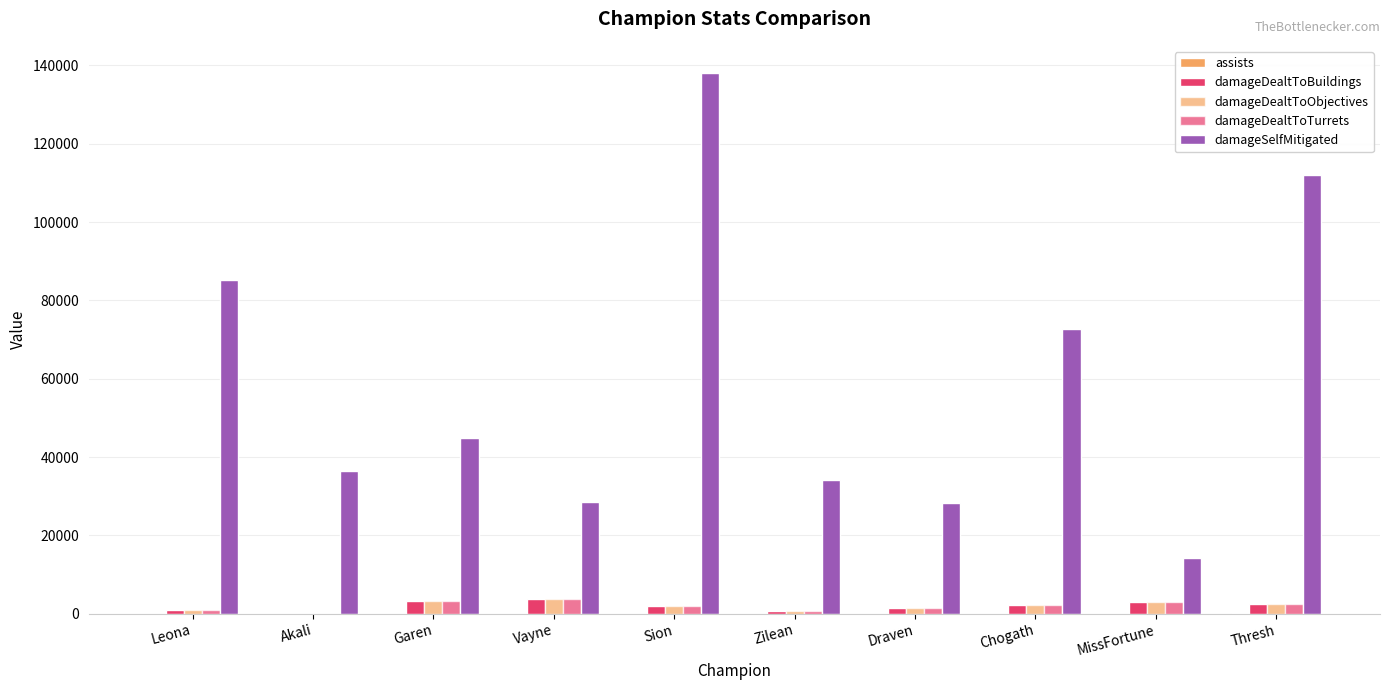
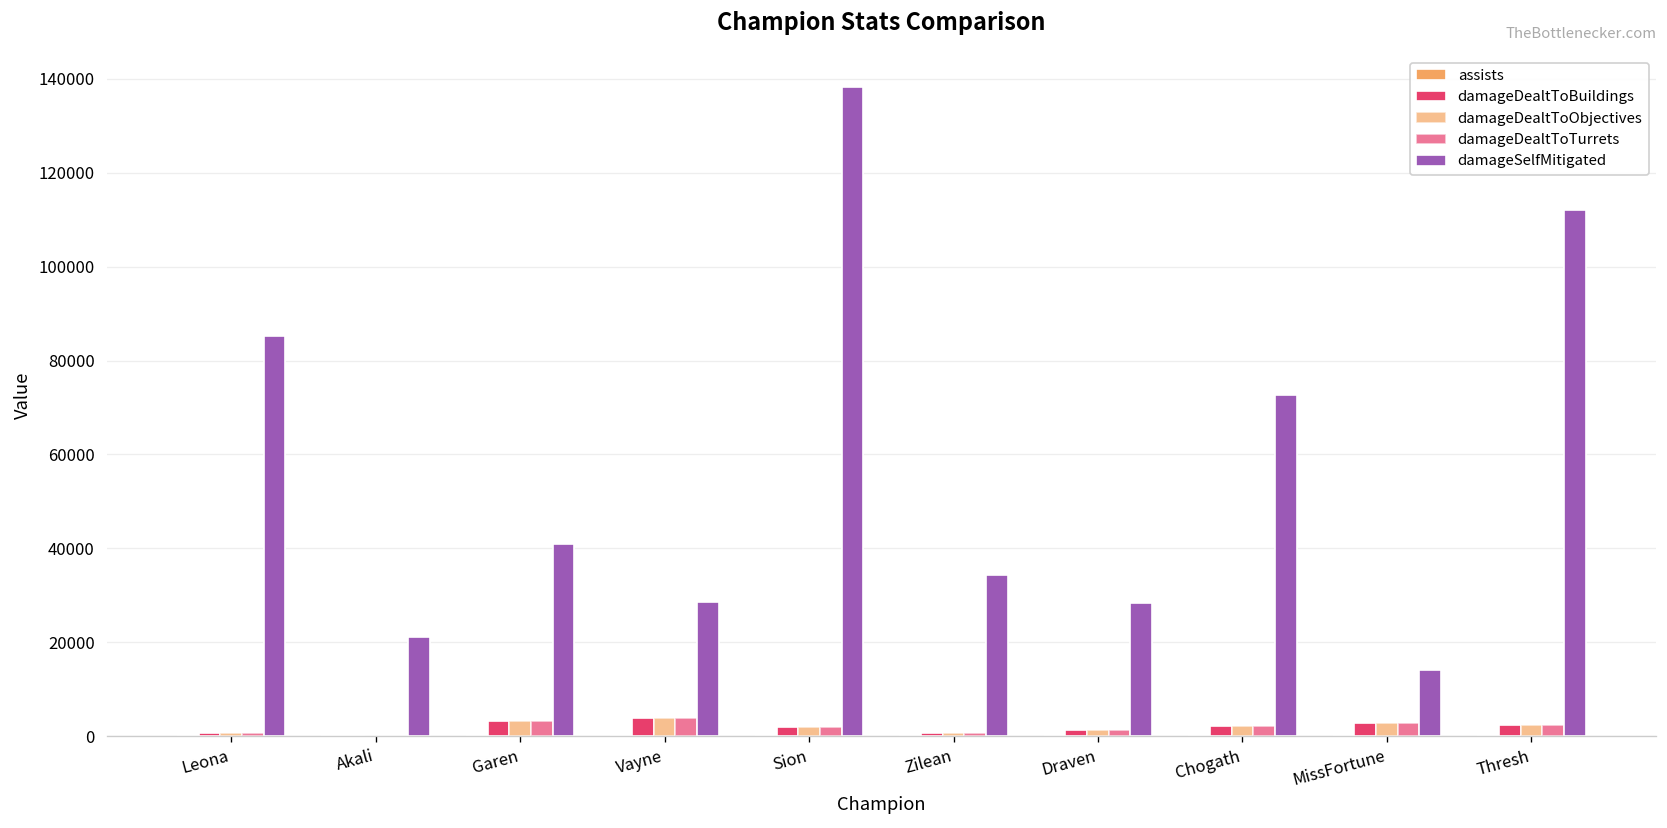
damageSelfMitigated, Akali: 37000 -> 21000
damageSelfMitigated, Garen: 45000 -> 41000
